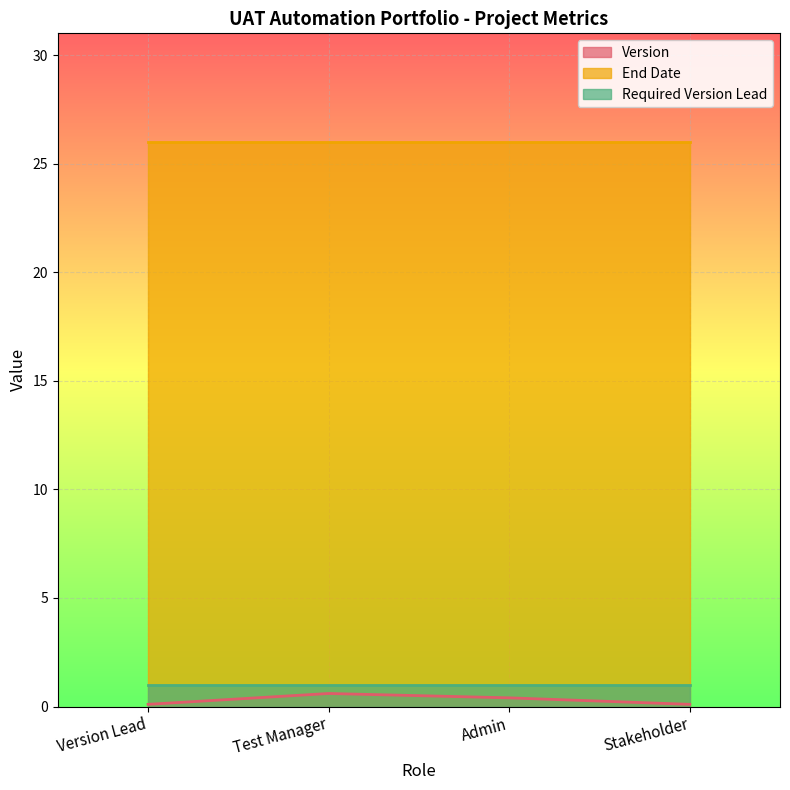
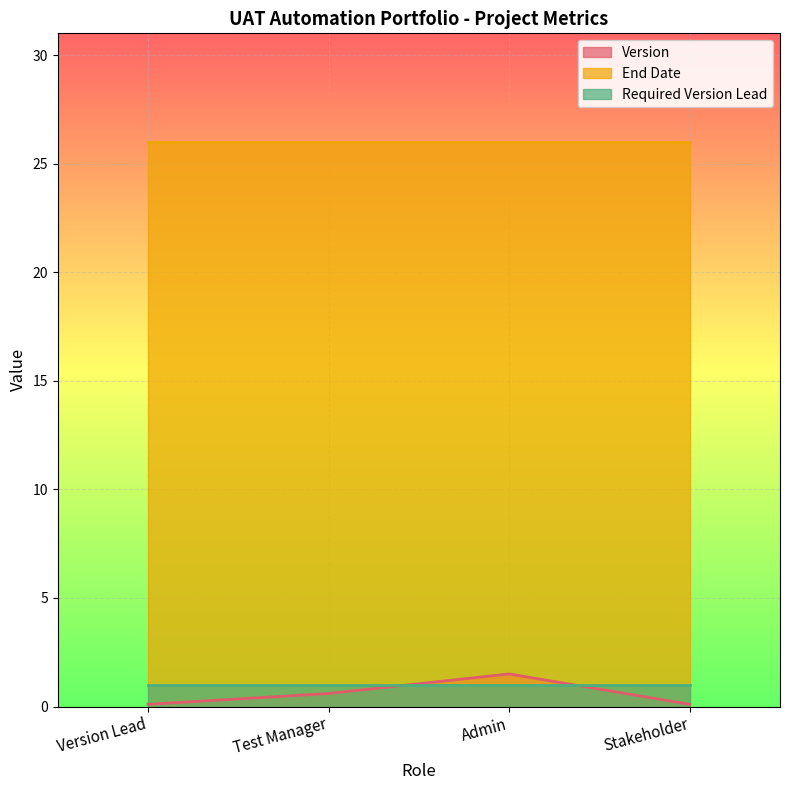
Version, Admin: 0.4 -> 1.5
